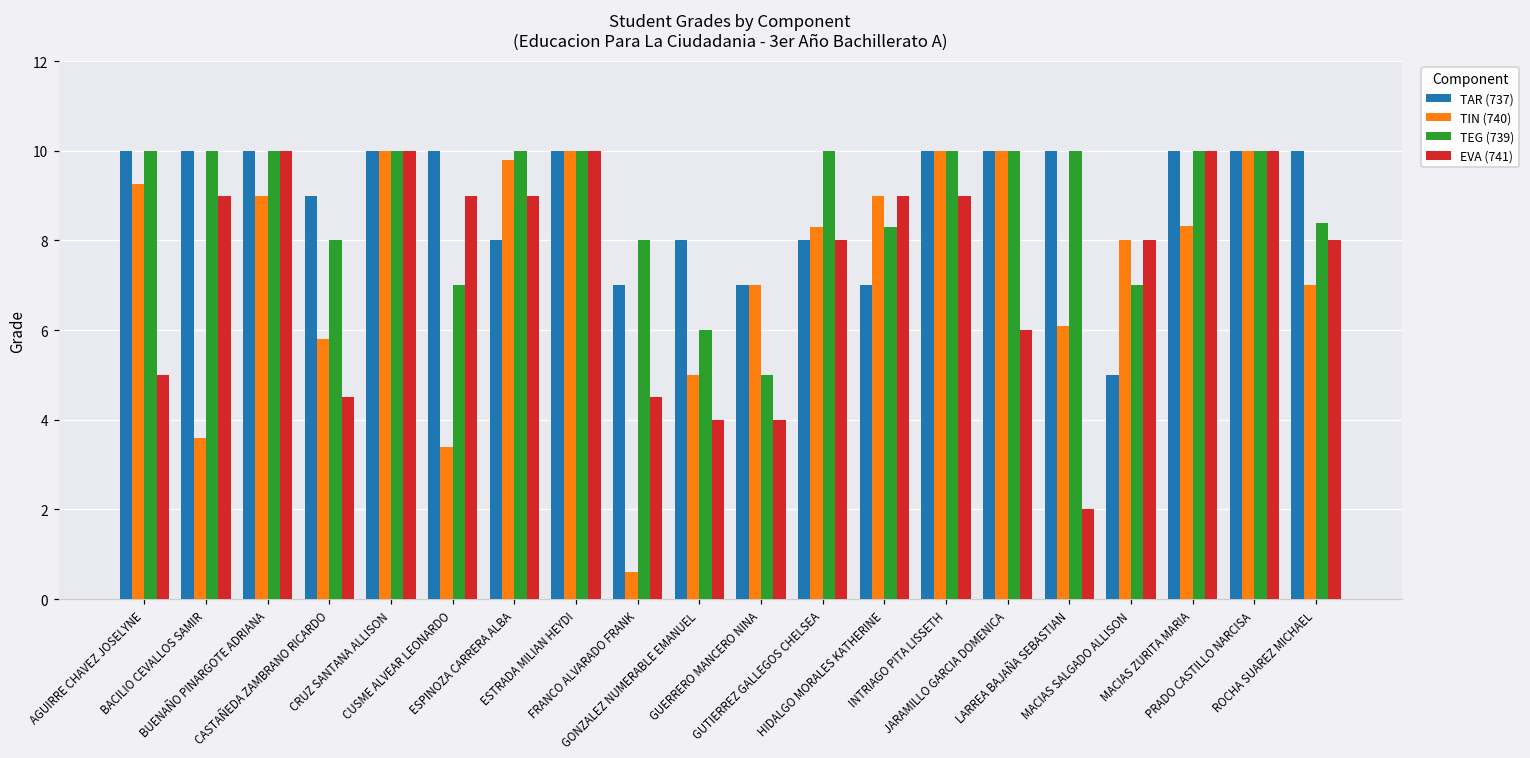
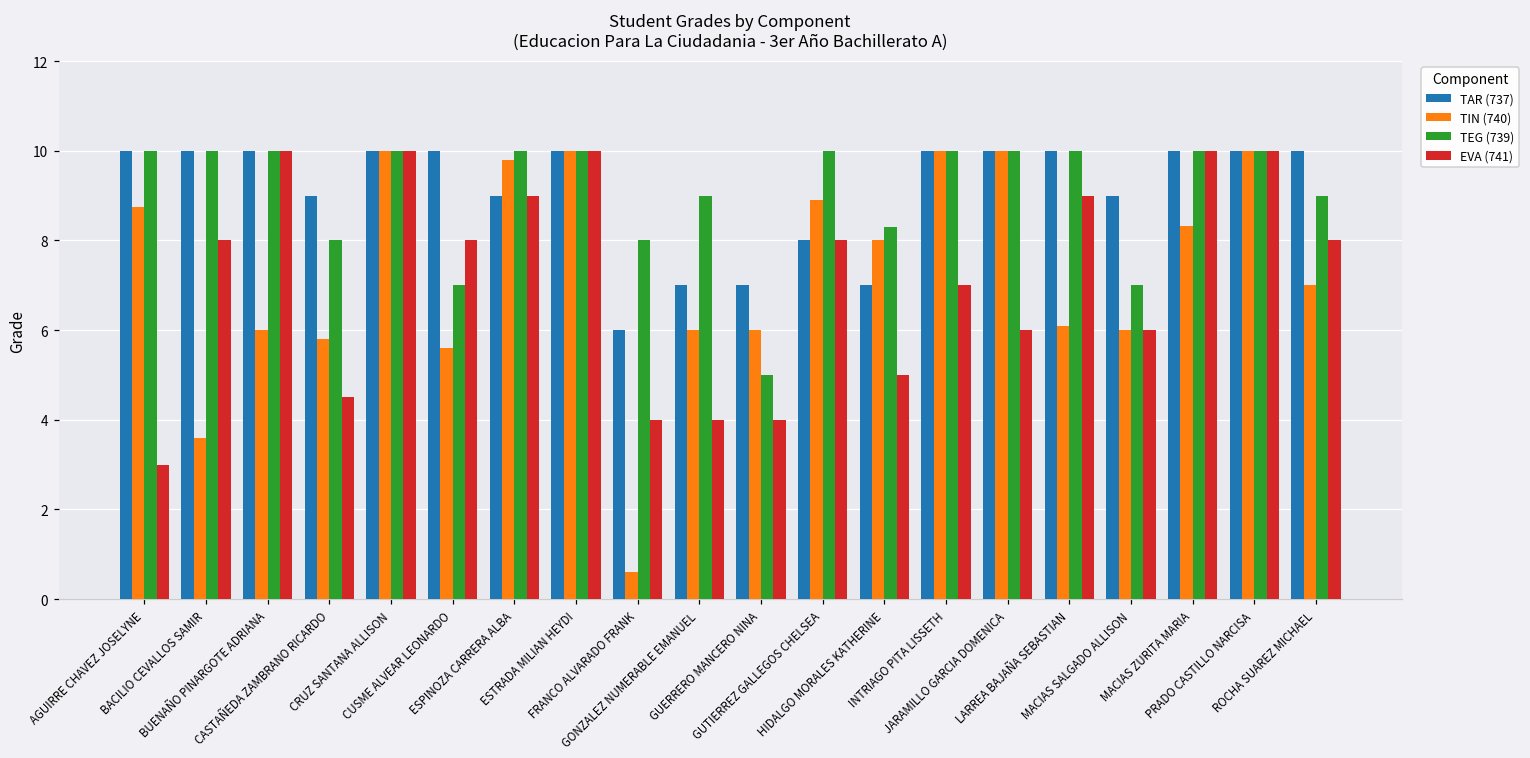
TIN (740), AGUIRRE CHAVEZ JOSELYNE: 9.3 -> 8.8
EVA (741), AGUIRRE CHAVEZ JOSELYNE: 5 -> 3
EVA (741), BACILIO CEVALLOS SAMIR: 9 -> 8
TIN (740), BUENAÑO PINARGOTE ADRIANA: 9 -> 6
TIN (740), CUSME ALVEAR LEONARDO: 3.4 -> 5.6
EVA (741), CUSME ALVEAR LEONARDO: 9 -> 8
TAR (737), ESPINOZA CARRERA ALBA: 8 -> 9
TAR (737), FRANCO ALVARADO FRANK: 7 -> 6
EVA (741), FRANCO ALVARADO FRANK: 4.5 -> 4.0
TAR (737), GONZALEZ NUMERABLE EMANUEL: 8 -> 7
TIN (740), GONZALEZ NUMERABLE EMANUEL: 5 -> 6
TEG (739), GONZALEZ NUMERABLE EMANUEL: 6 -> 9
TIN (740), GUERRERO MANCERO NINA: 7 -> 6
TIN (740), GUTIERREZ GALLEGOS CHELSEA: 8.3 -> 8.9
TIN (740), HIDALGO MORALES KATHERINE: 9 -> 8
EVA (741), HIDALGO MORALES KATHERINE: 9 -> 5
EVA (741), INTRIAGO PITA LISSETH: 9 -> 7
EVA (741), LARREA BAJAÑA SEBASTIAN: 2 -> 9
TAR (737), MACIAS SALGADO ALLISON: 5 -> 9
TIN (740), MACIAS SALGADO ALLISON: 8 -> 6
EVA (741), MACIAS SALGADO ALLISON: 8 -> 6
TEG (739), ROCHA SUAREZ MICHAEL: 8.4 -> 9.0
